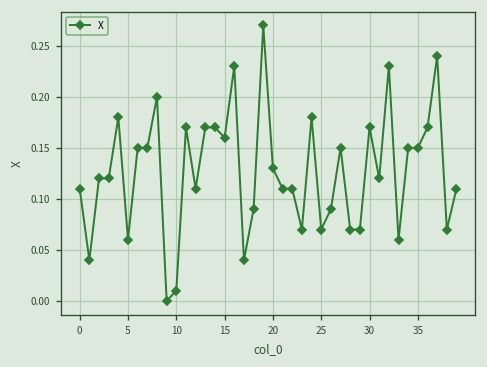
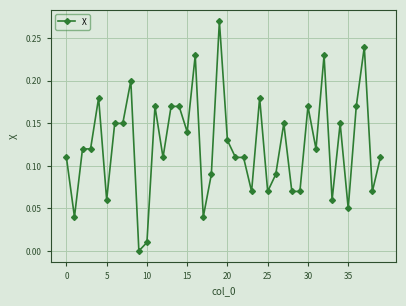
15: 0.16 -> 0.14
35: 0.15 -> 0.05
